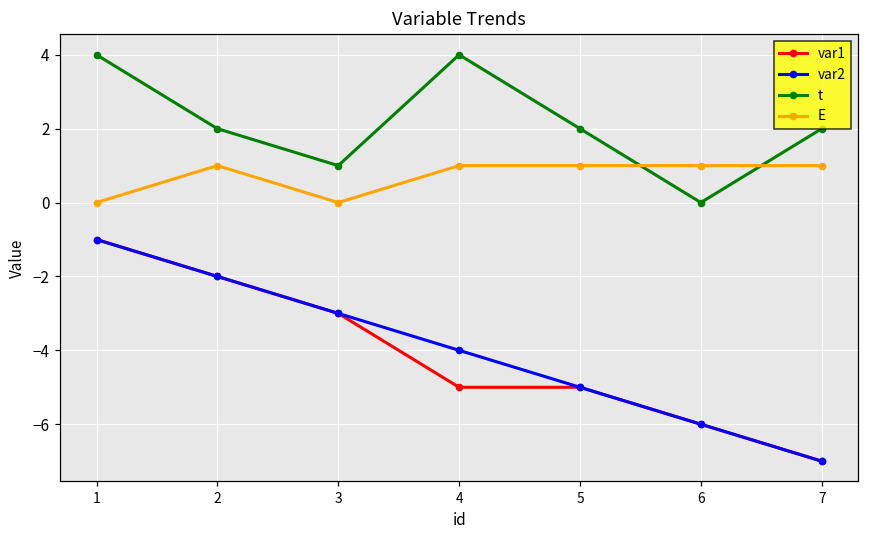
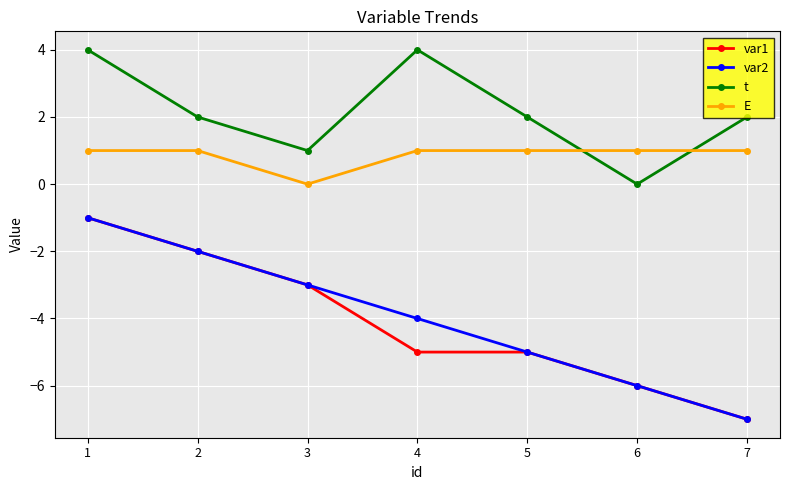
E, 1: 0 -> 1
